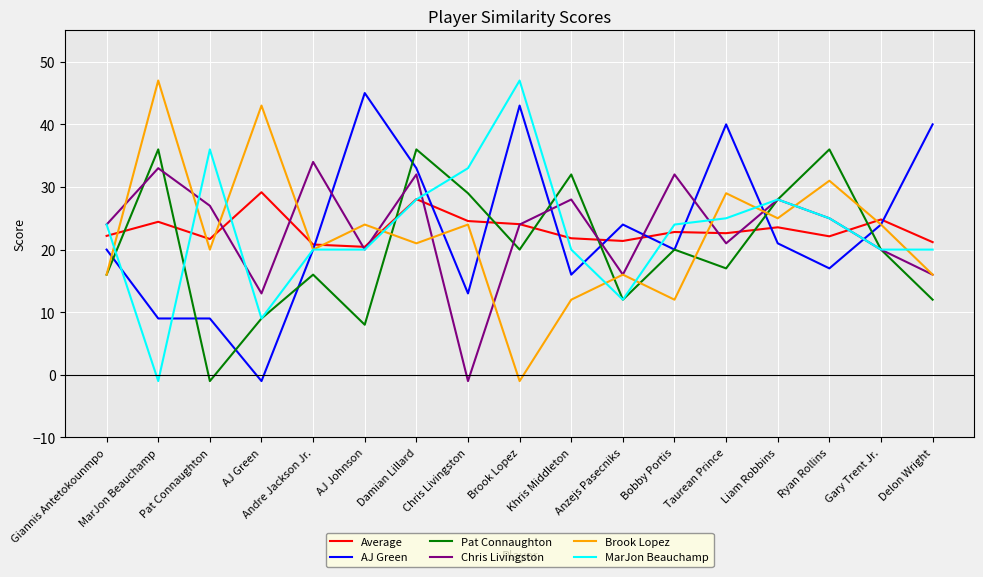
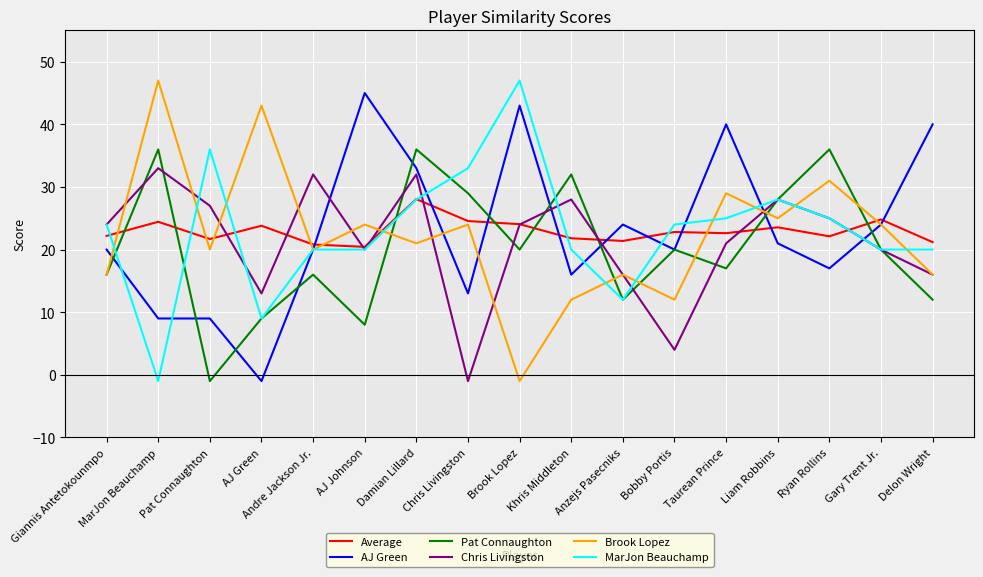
Average, AJ Green: 29 -> 24
Chris Livingston, Andre Jackson Jr.: 34 -> 32
Chris Livingston, Bobby Portis: 32 -> 4
